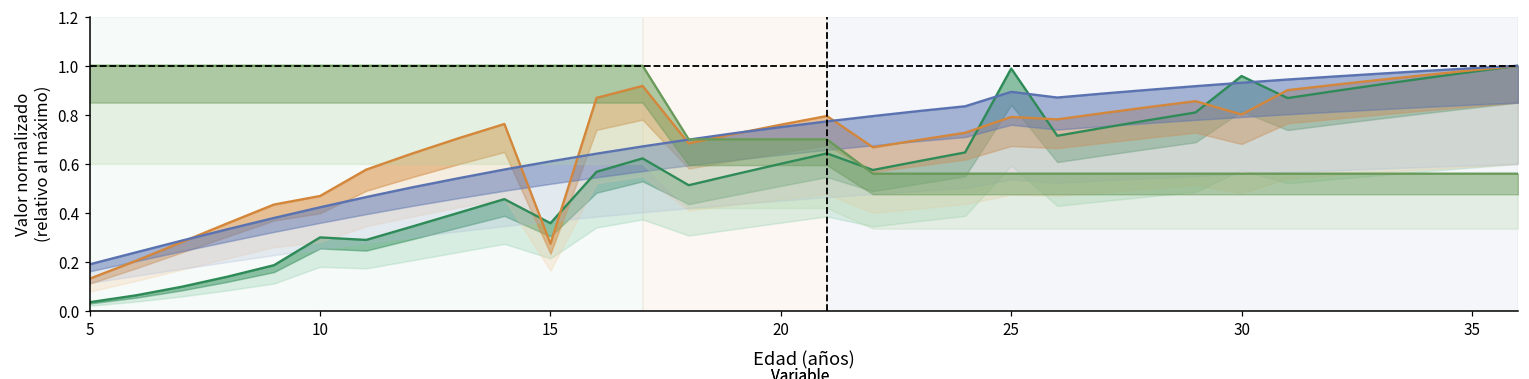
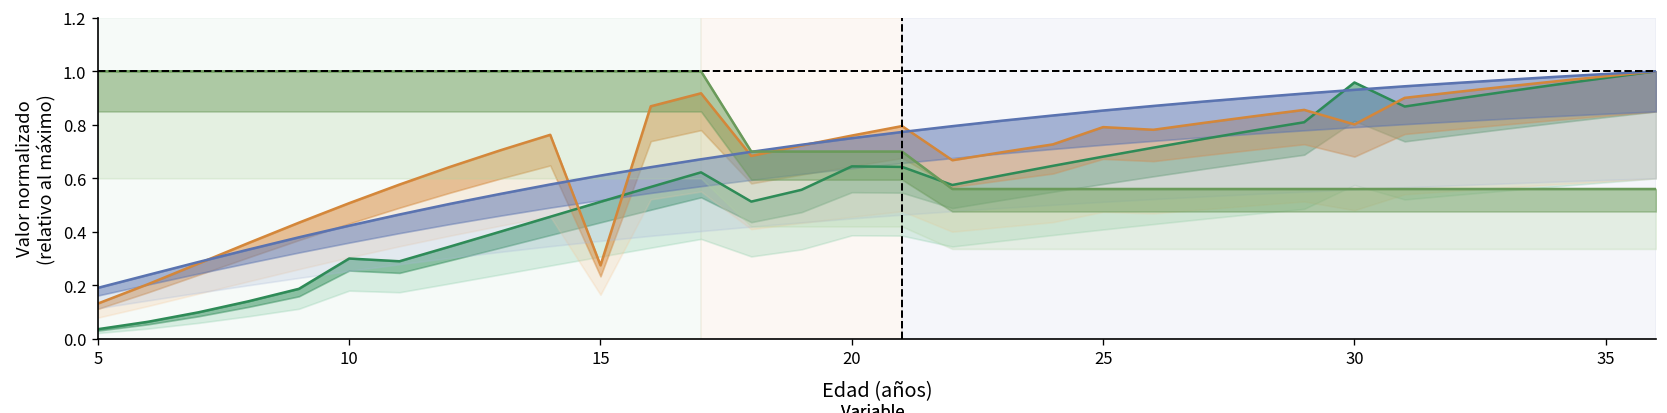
G (m2/ha), 10: 0.47 -> 0.51
V (m3/ha), 15: 0.36 -> 0.51
V (m3/ha), 20: 0.60 -> 0.64
V (m3/ha), 25: 0.99 -> 0.68
Ho (m), 25: 0.89 -> 0.85
